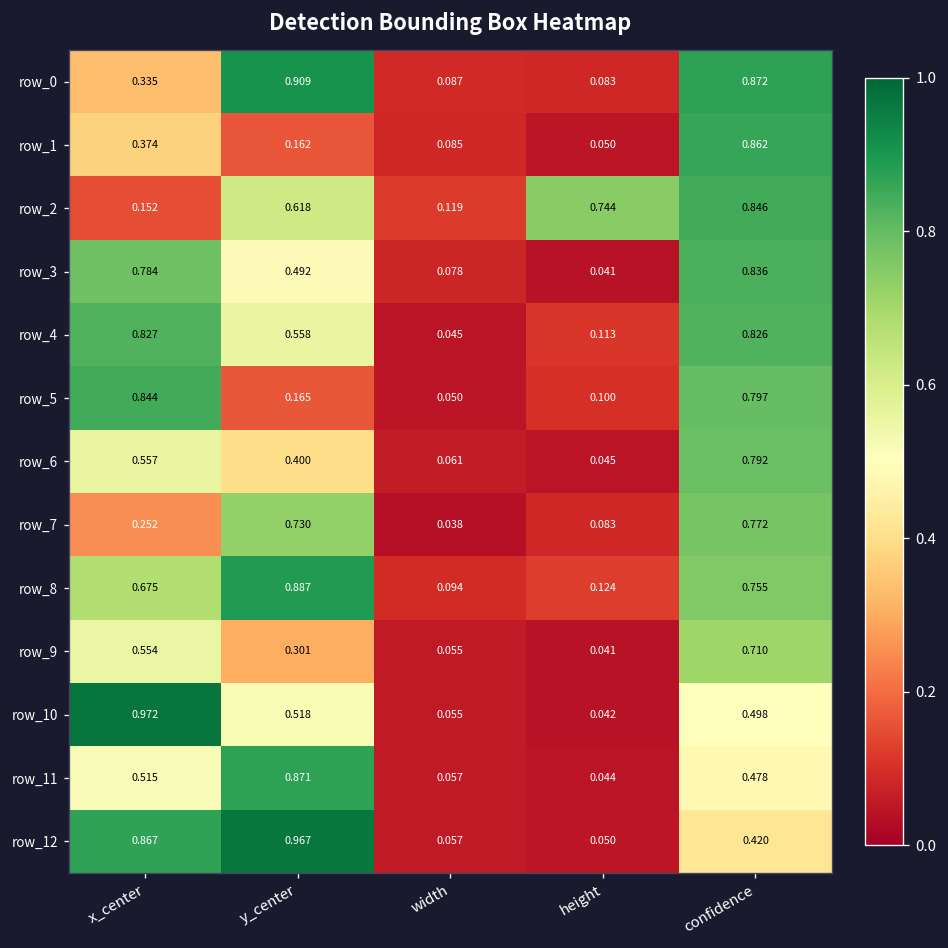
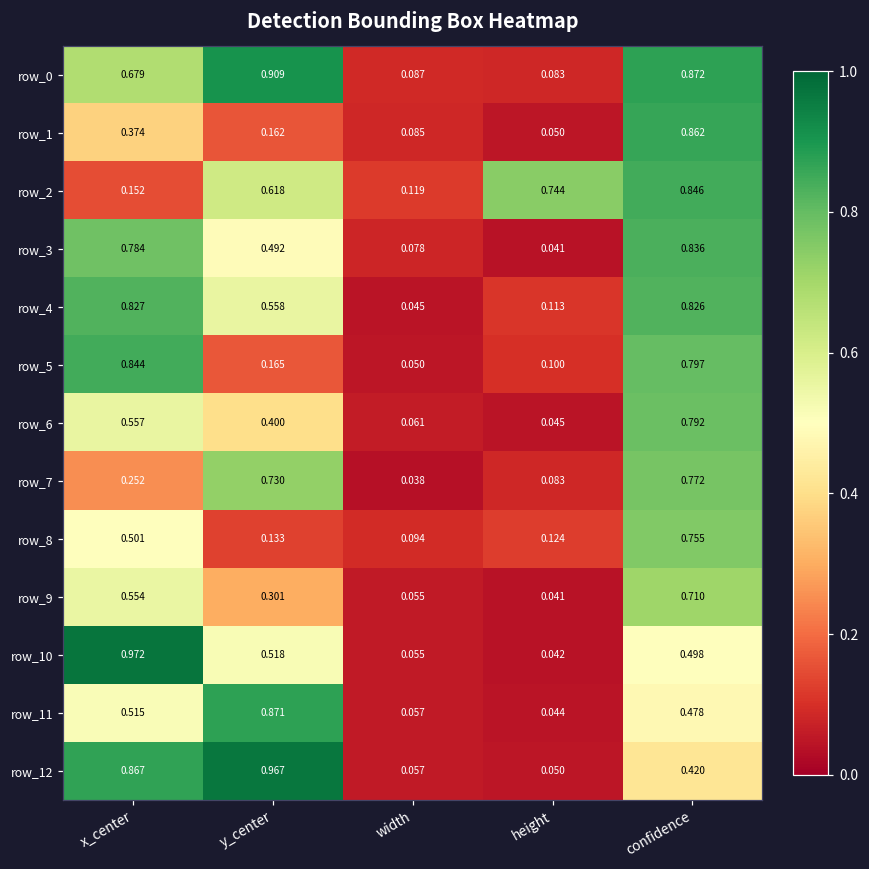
row_0, x_center: 0.335 -> 0.679
row_8, x_center: 0.675 -> 0.501
row_8, y_center: 0.887 -> 0.133
